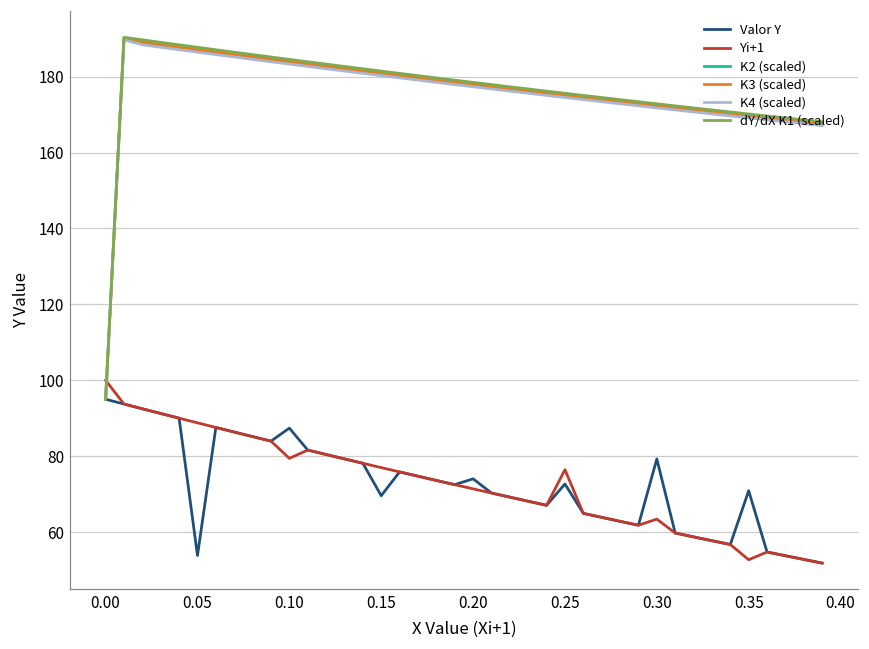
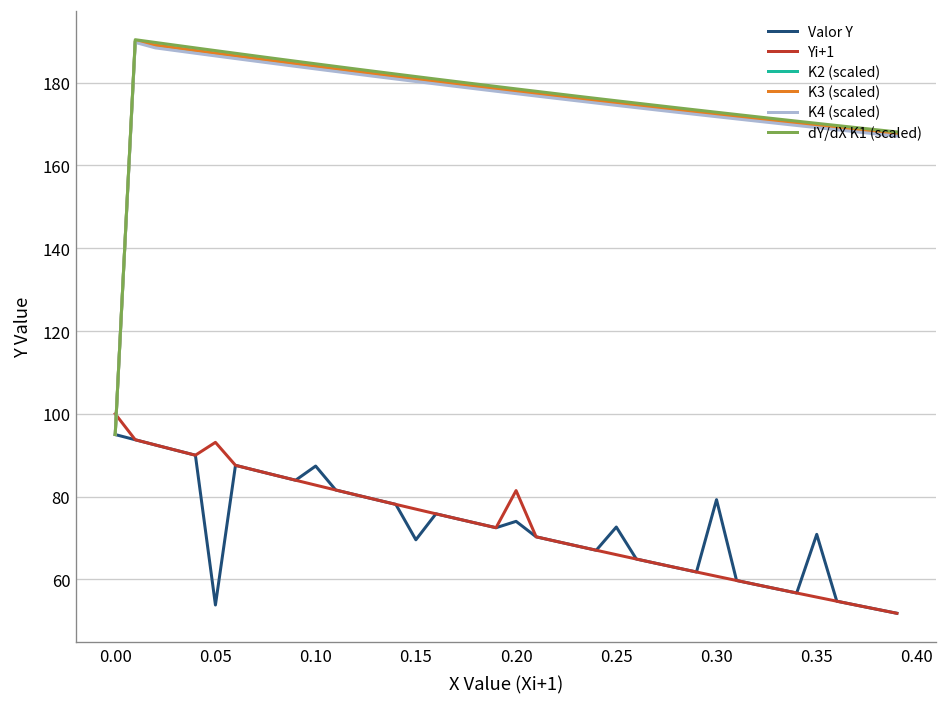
Yi+1, 0.05: 89 -> 93
Yi+1, 0.10: 79 -> 83
Yi+1, 0.20: 71 -> 81
Yi+1, 0.25: 76 -> 66
Yi+1, 0.30: 63 -> 61
Yi+1, 0.35: 53 -> 56
